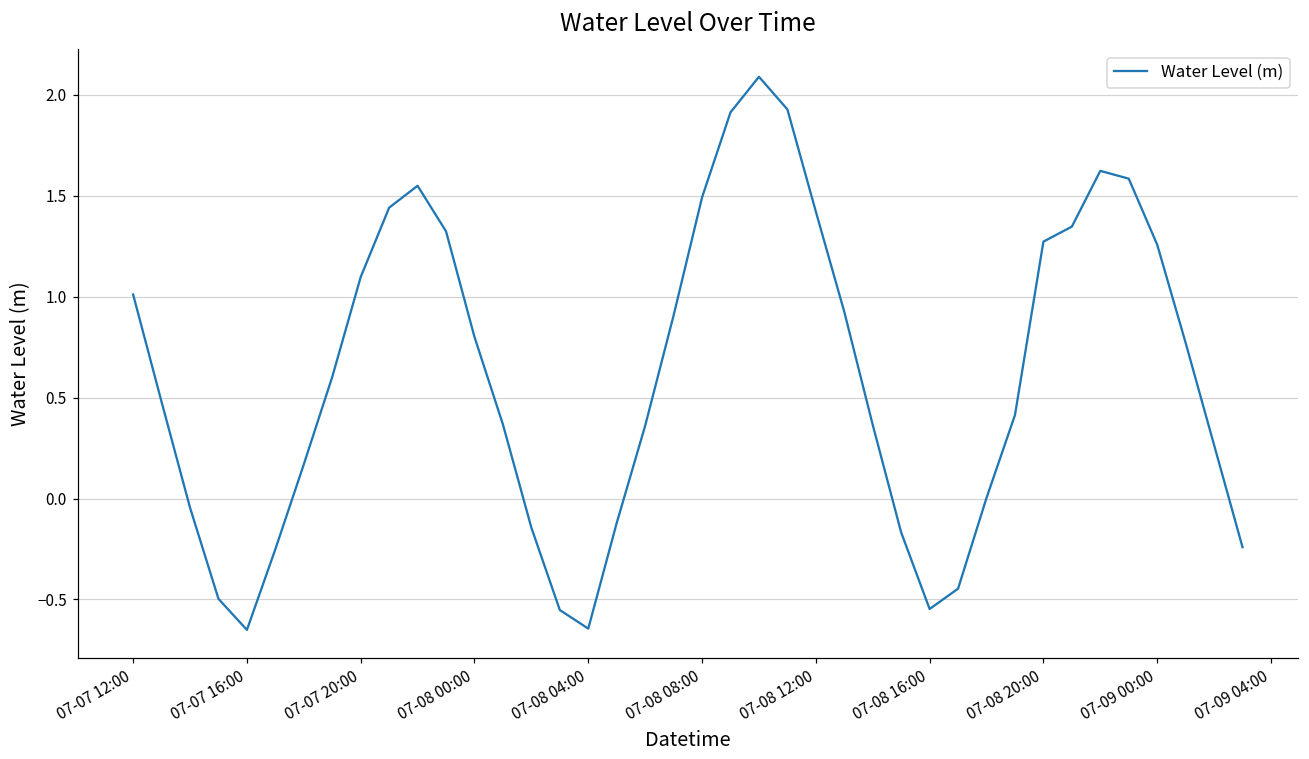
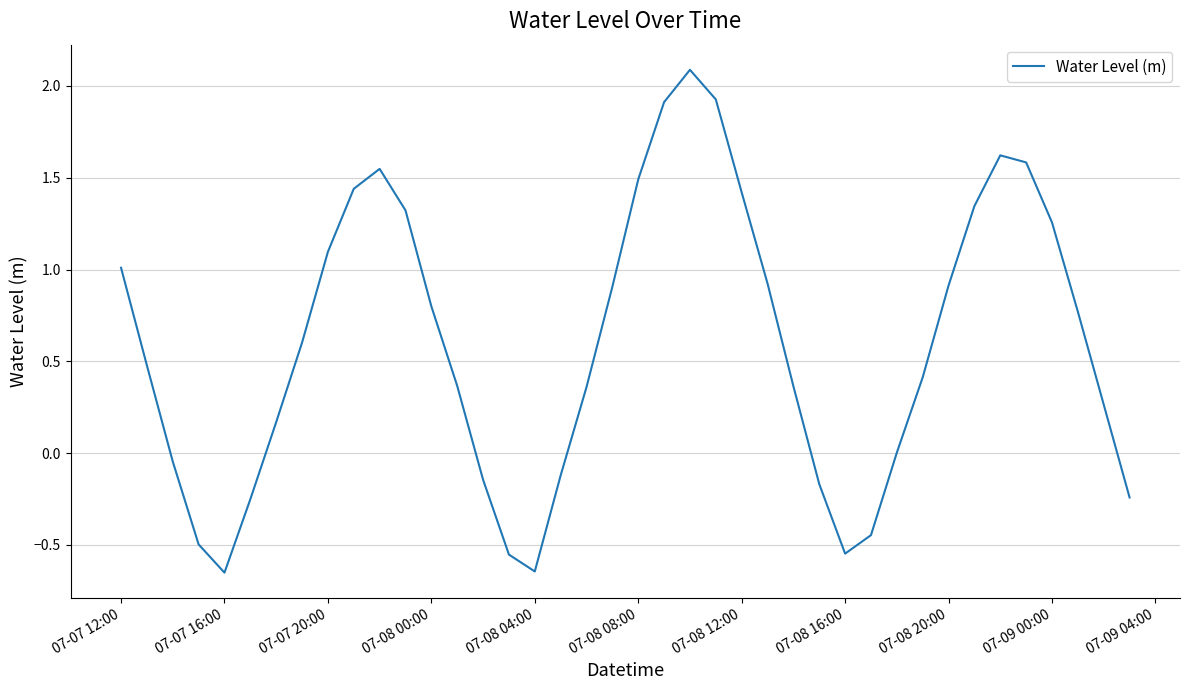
07-08 20:00: 1.27 -> 0.91
